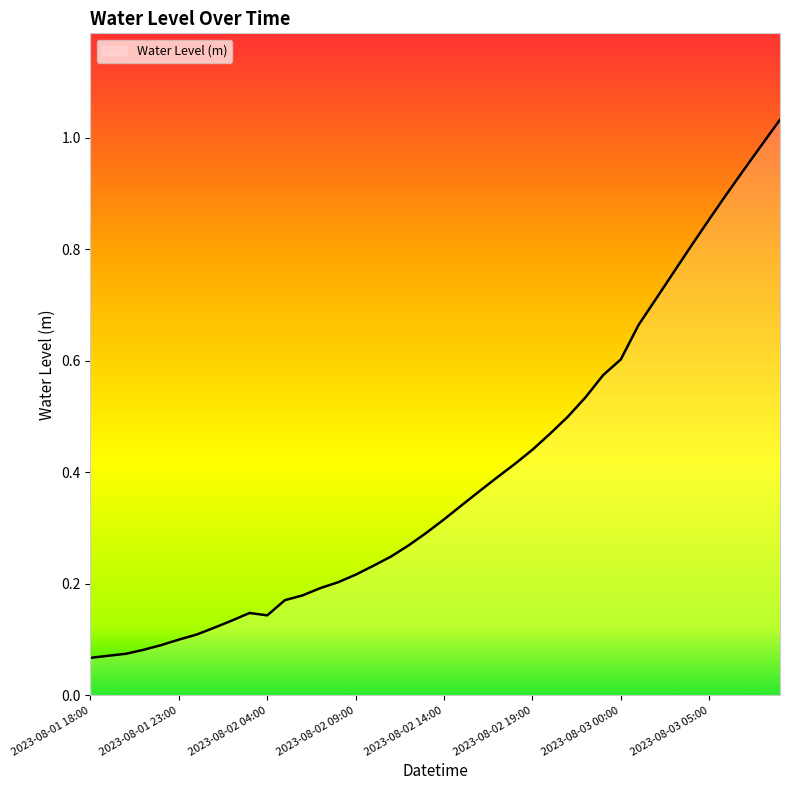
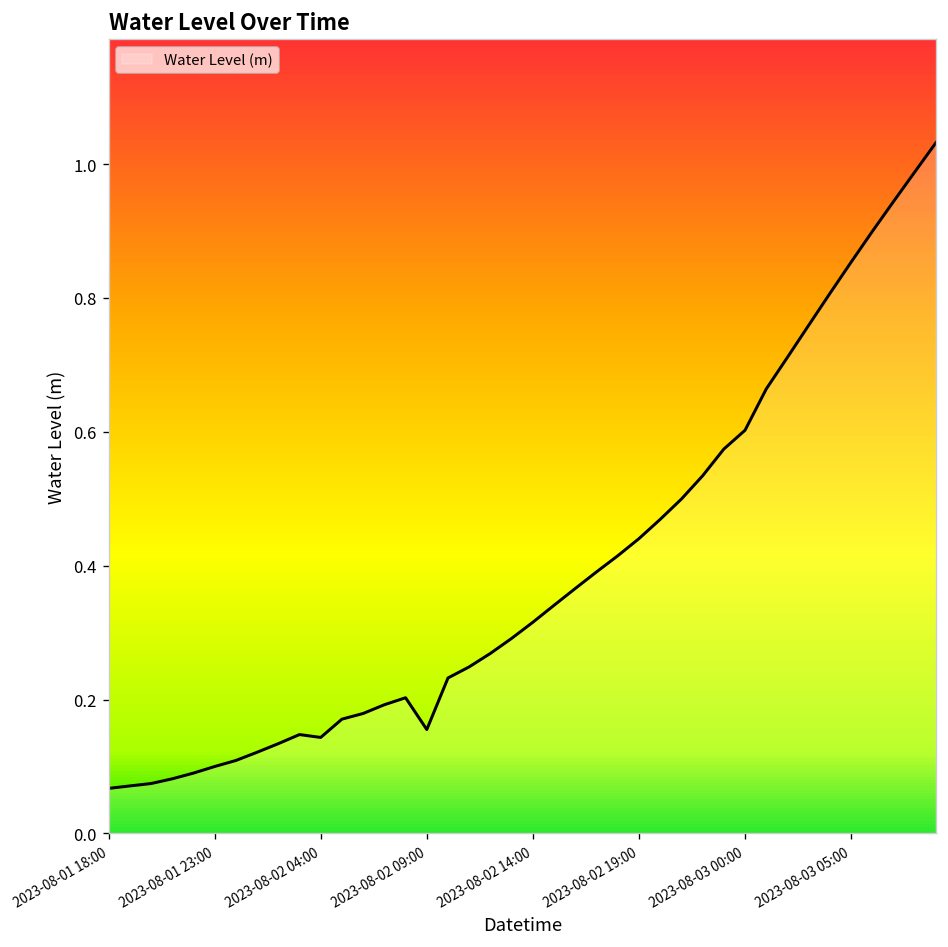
2023-08-02 09:00: 0.22 -> 0.16
